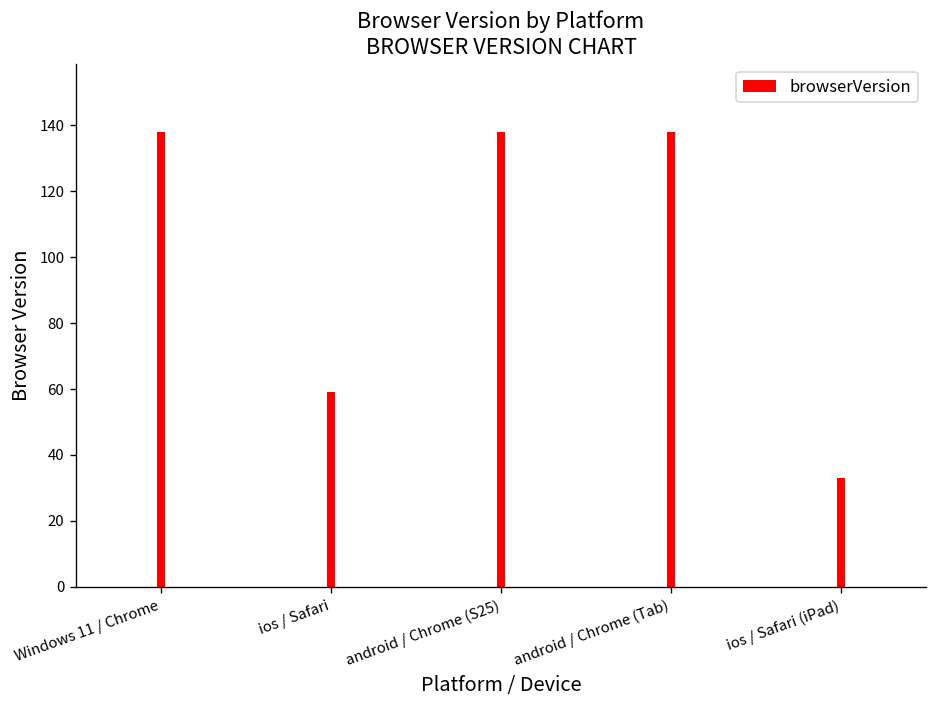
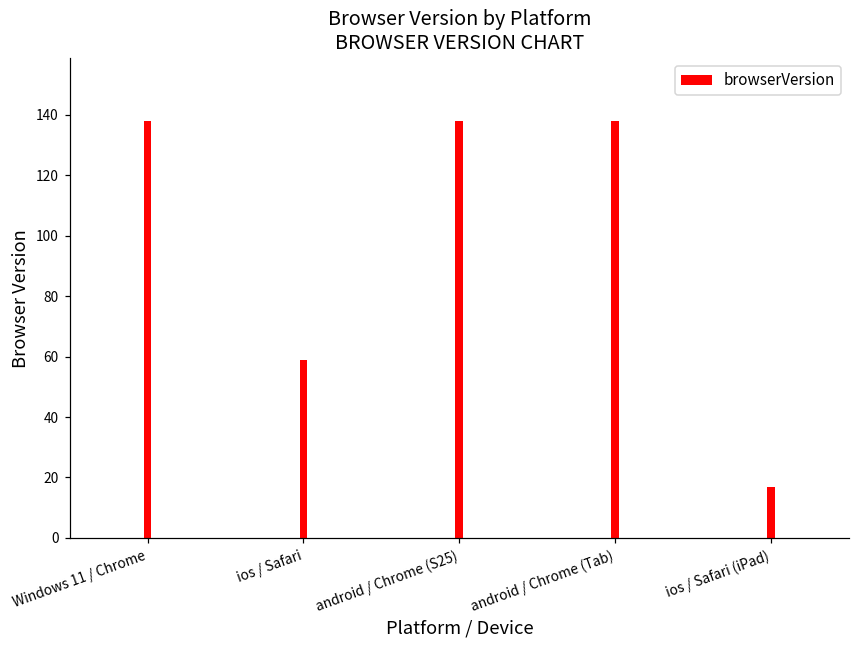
ios / Safari (iPad): 33 -> 17
